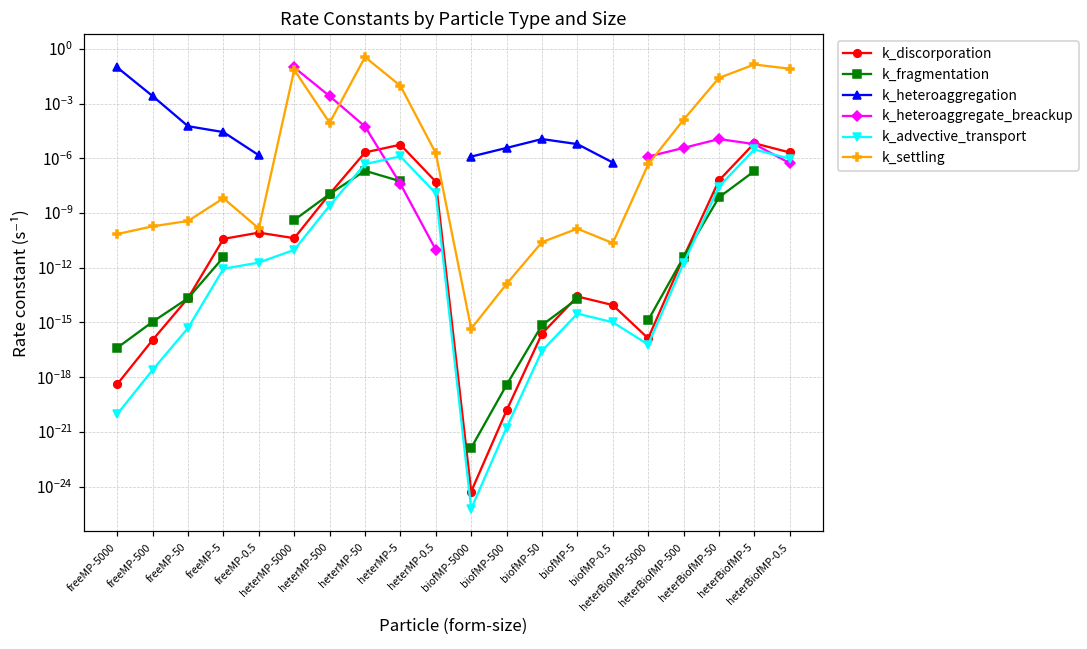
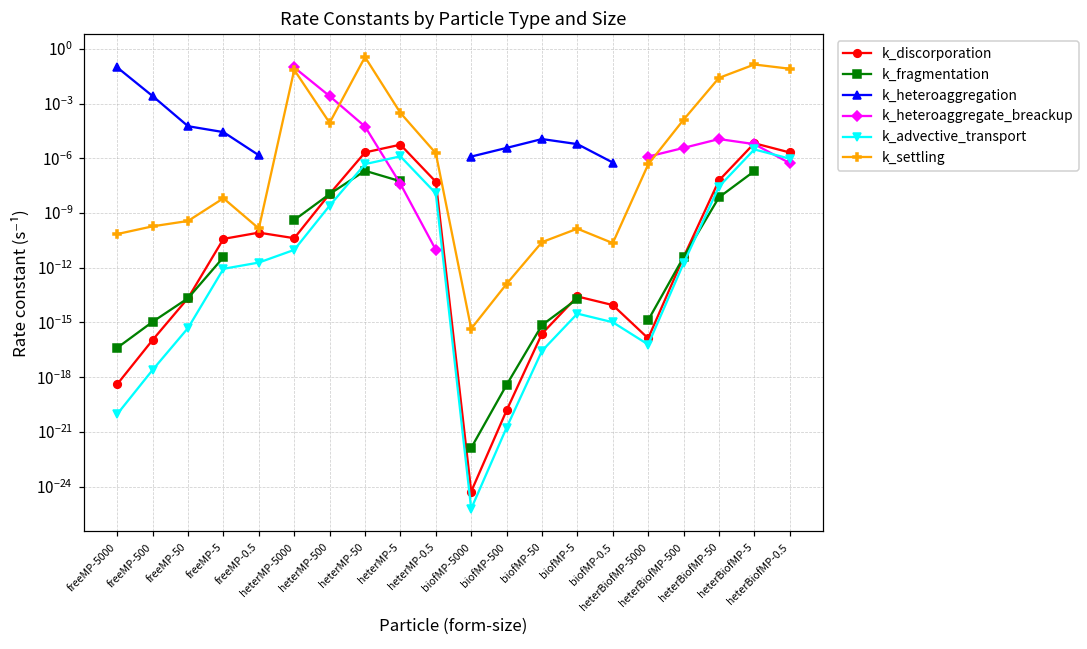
k_settling, heterMP-5: 0.01 -> 0.0003
